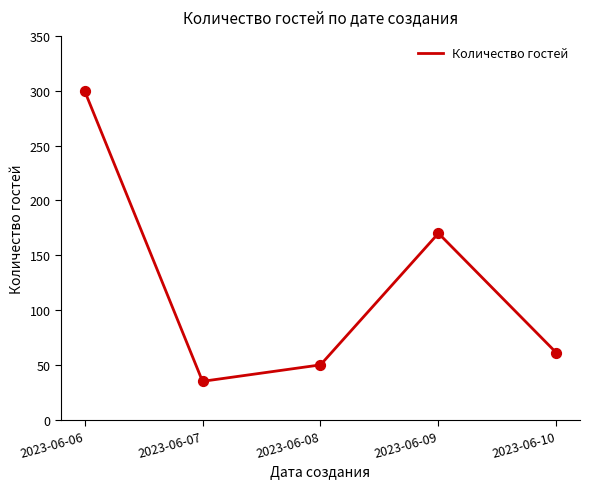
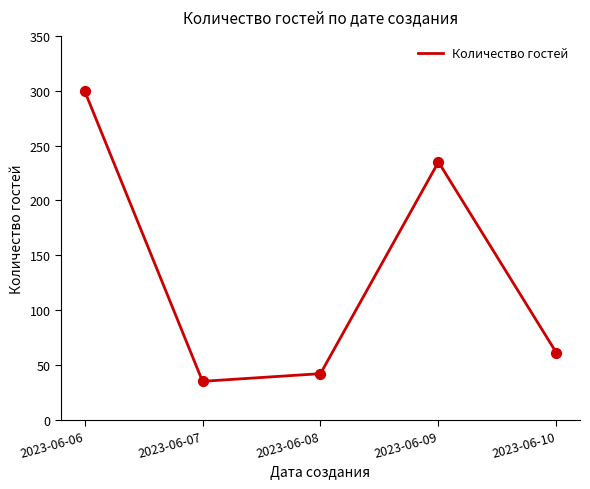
2023-06-08: 50 -> 42
2023-06-09: 170 -> 235
